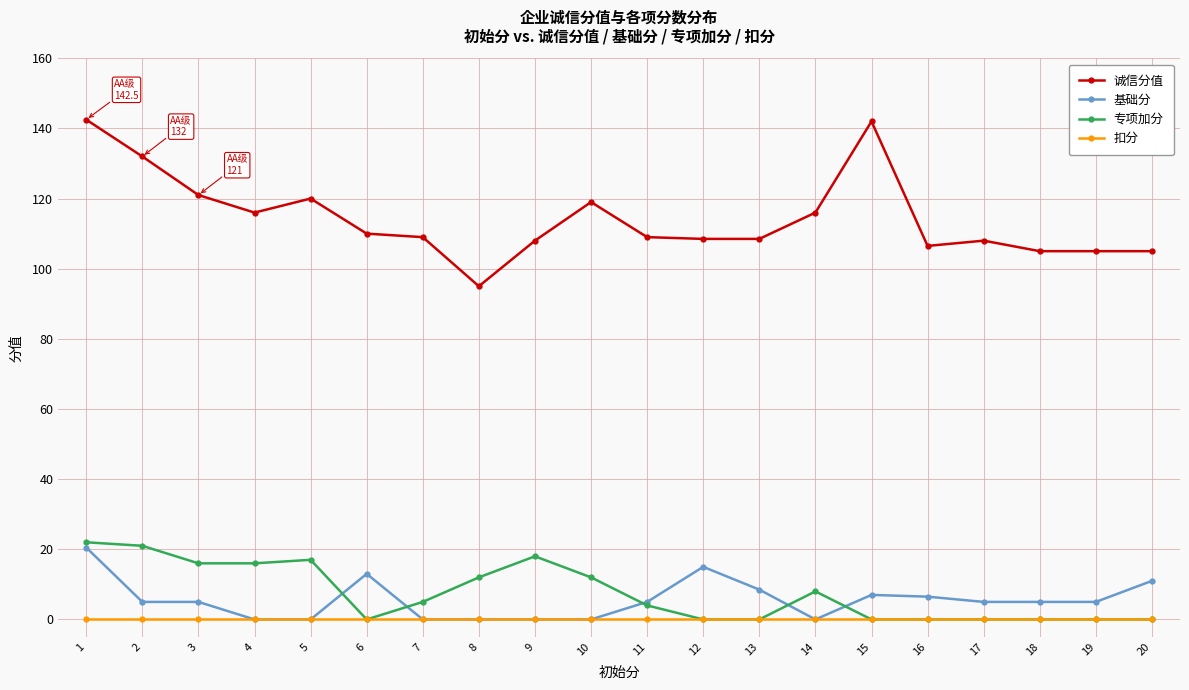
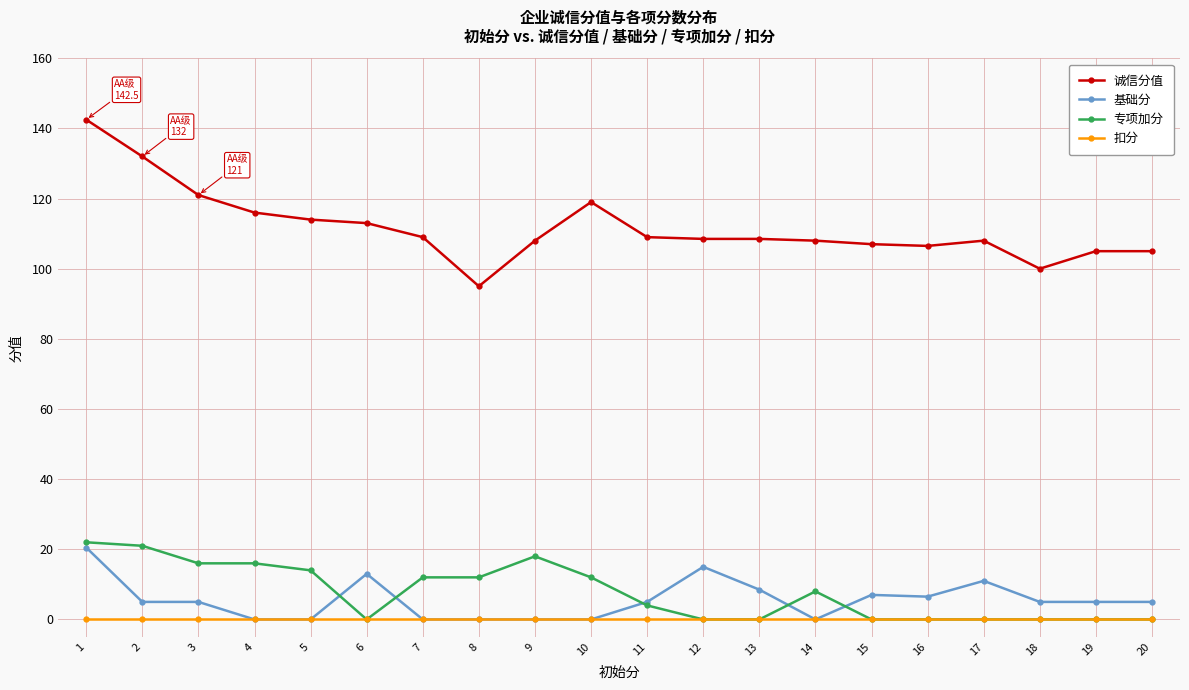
诚信分值, 5: 120 -> 114
专项加分, 5: 17 -> 14
诚信分值, 6: 110 -> 113
专项加分, 7: 5 -> 12
诚信分值, 14: 116 -> 108
诚信分值, 15: 142 -> 107
基础分, 17: 5 -> 11
诚信分值, 18: 105 -> 100
基础分, 20: 11 -> 5
